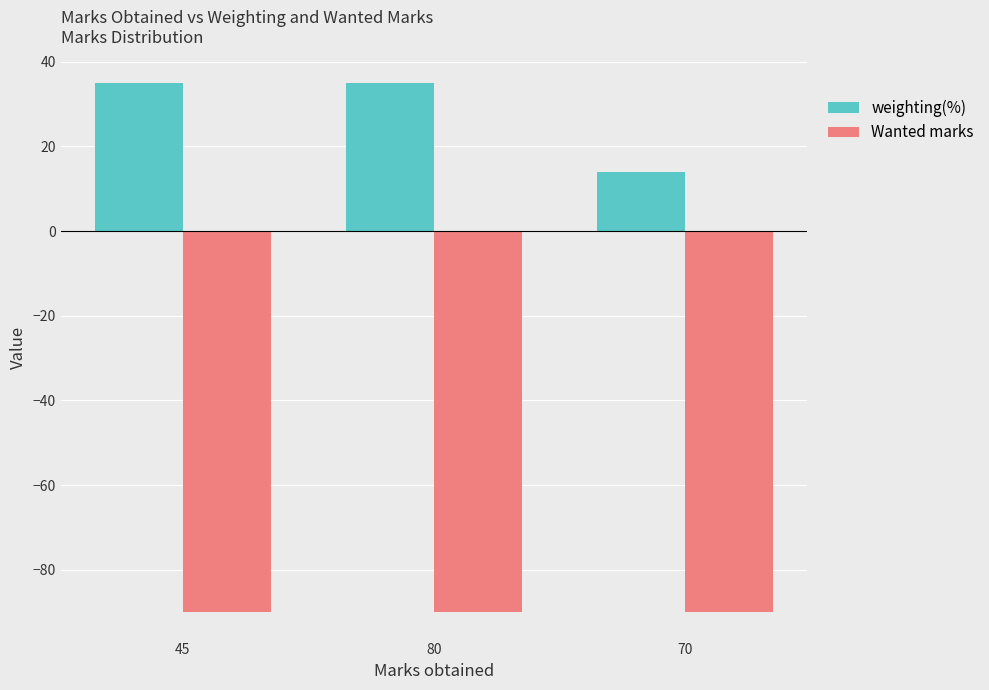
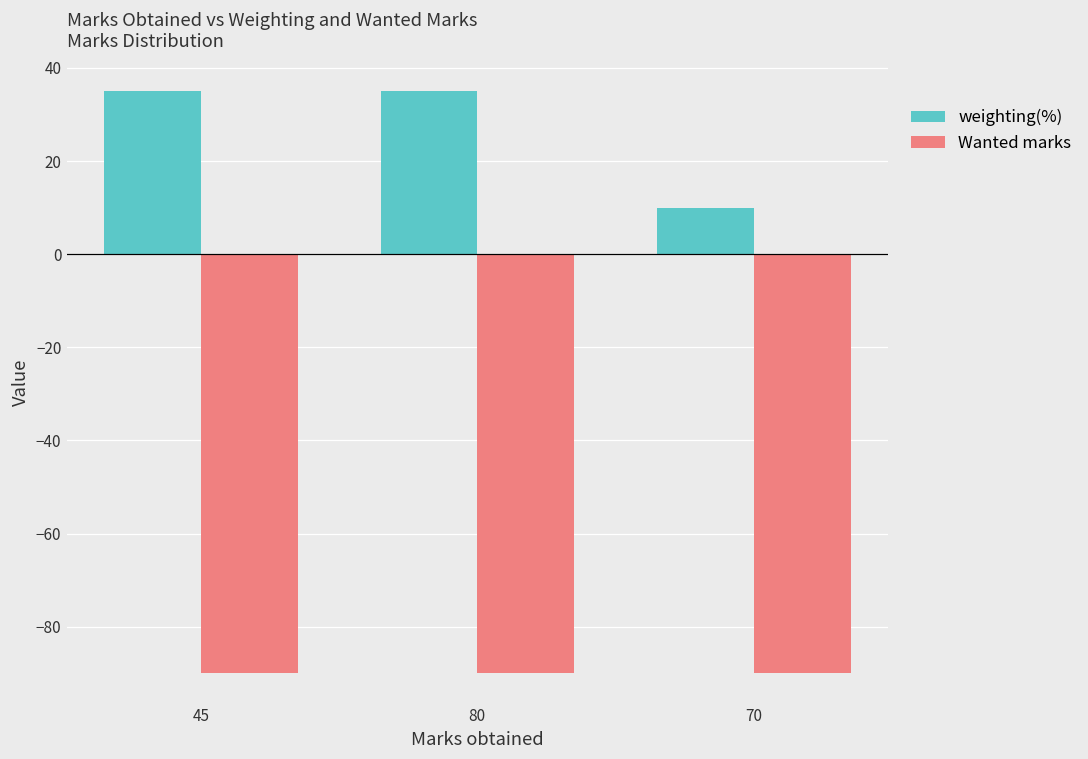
weighting(%), 70: 14 -> 10
